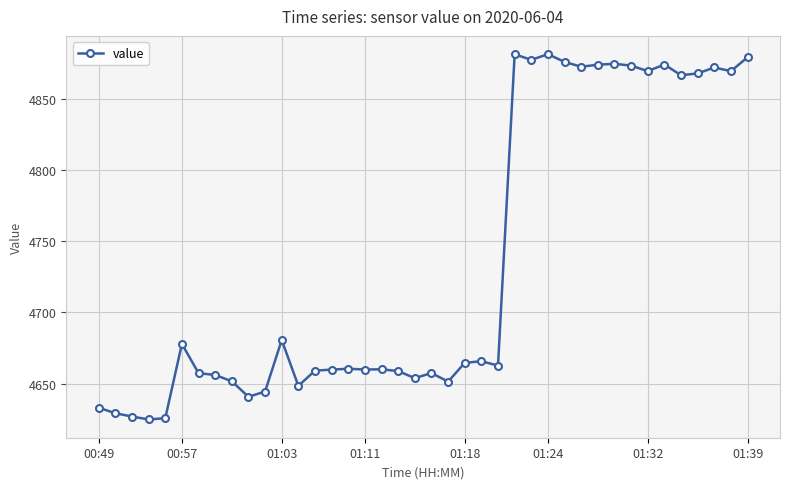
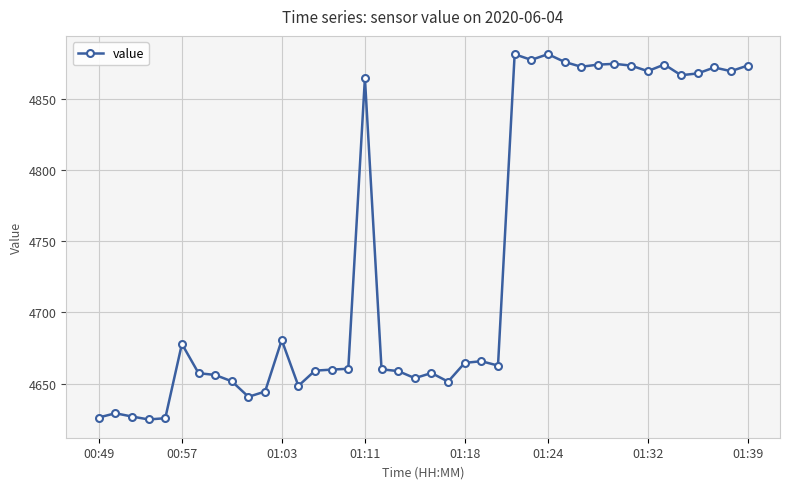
00:49: 4633 -> 4626
01:11: 4660 -> 4865
01:39: 4879 -> 4873
